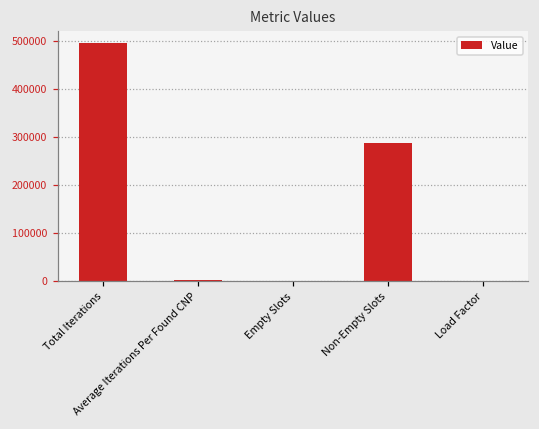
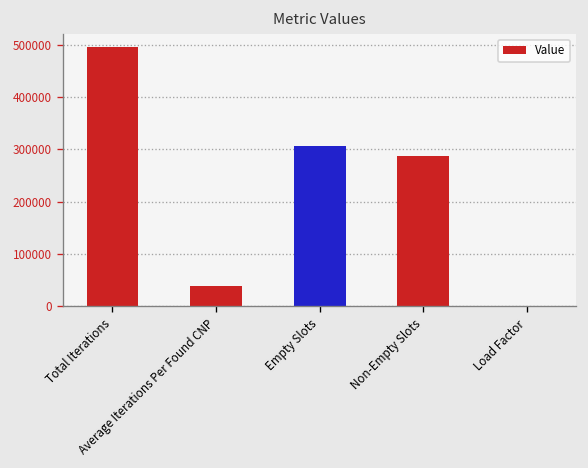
Average Iterations Per Found CNP: 0 -> 40000
Empty Slots: 0 -> 310000
